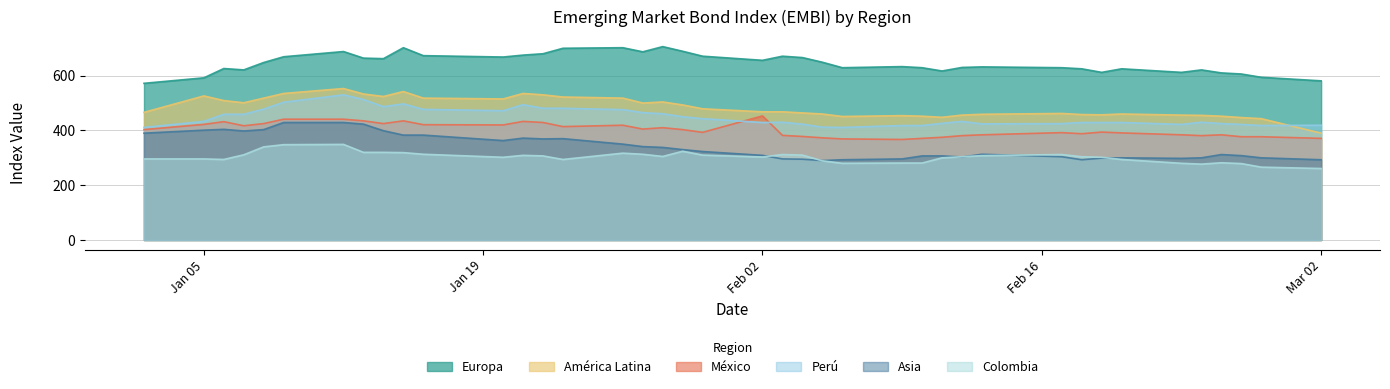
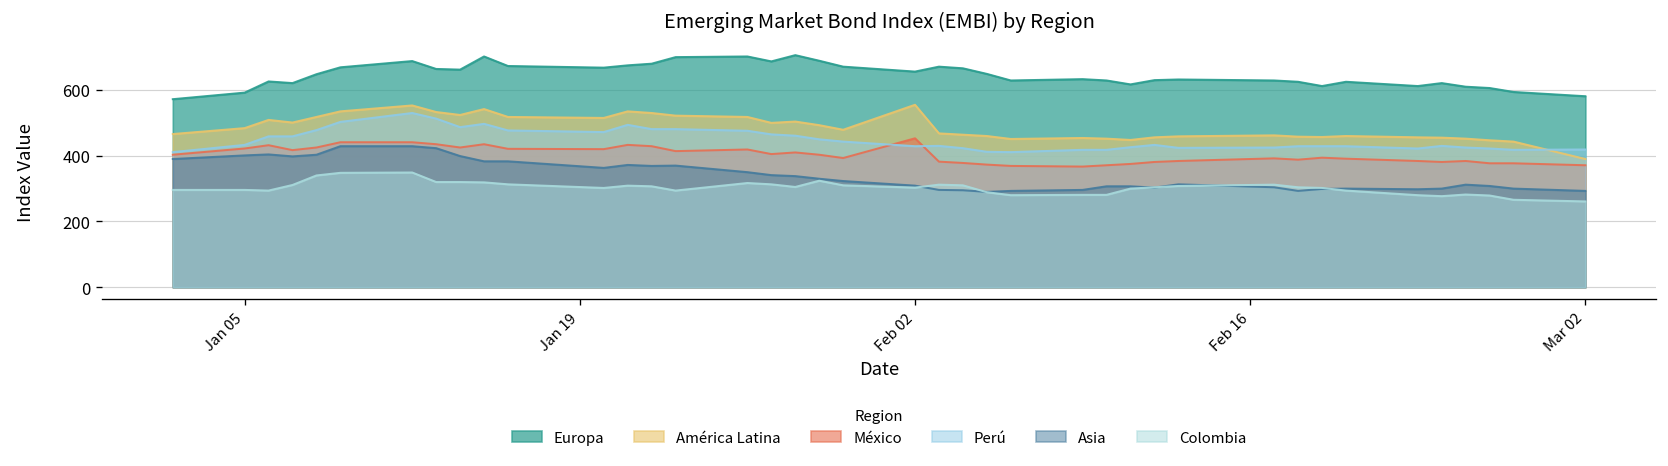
América Latina, Jan 05: 530 -> 480
América Latina, Feb 02: 470 -> 560
